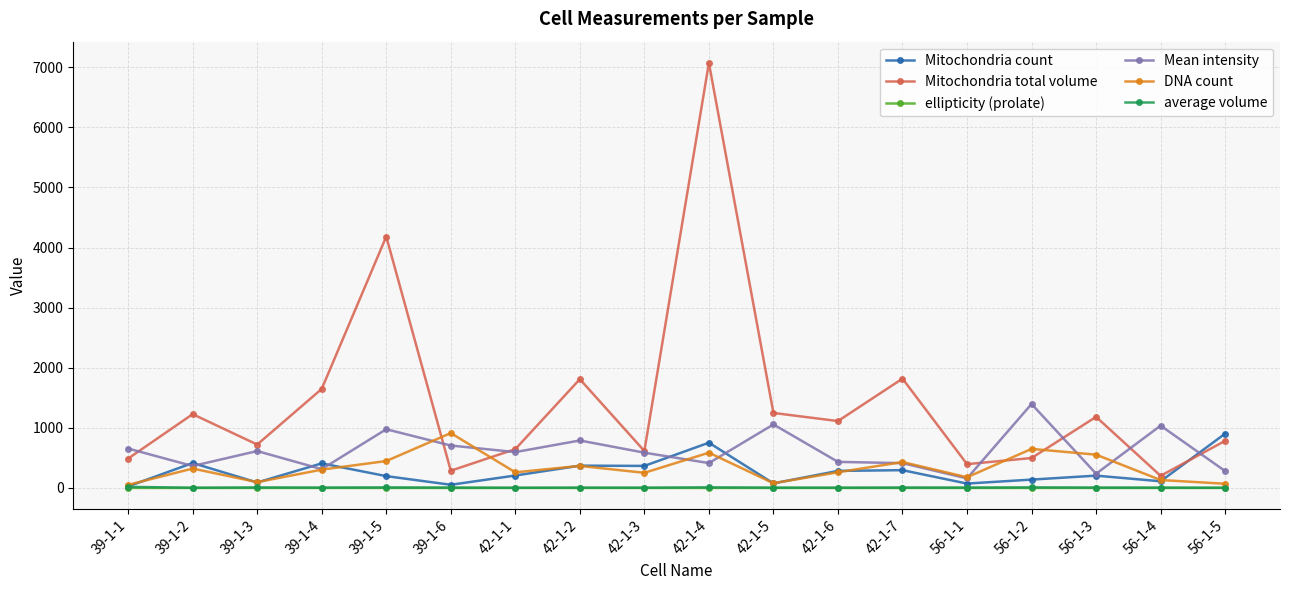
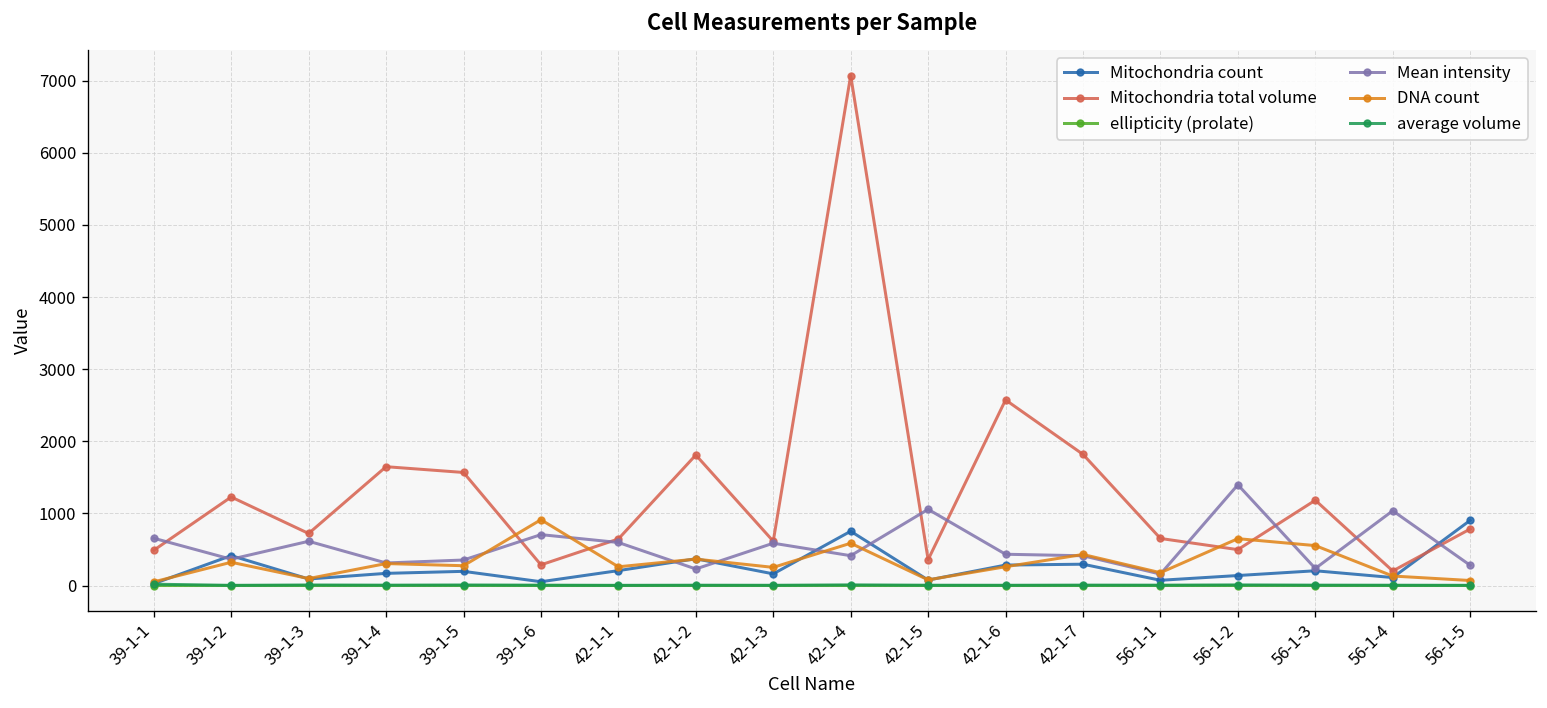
Mitochondria count, 39-1-4: 400 -> 200
Mitochondria total volume, 39-1-5: 4200 -> 1600
Mean intensity, 39-1-5: 1000 -> 400
DNA count, 39-1-5: 400 -> 300
Mean intensity, 42-1-2: 800 -> 200
Mitochondria count, 42-1-3: 400 -> 200
Mitochondria total volume, 42-1-5: 1200 -> 400
Mitochondria total volume, 42-1-6: 1100 -> 2600
Mitochondria total volume, 56-1-1: 400 -> 700
